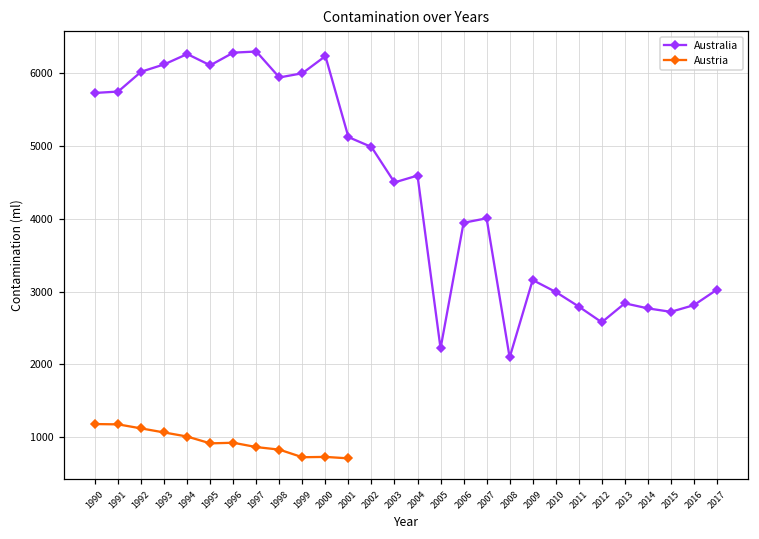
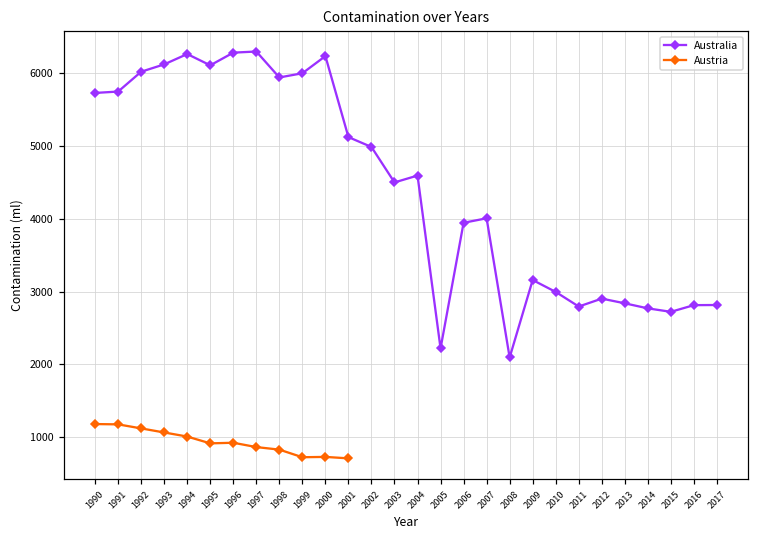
Australia, 2012: 2600 -> 2900
Australia, 2017: 3000 -> 2800
